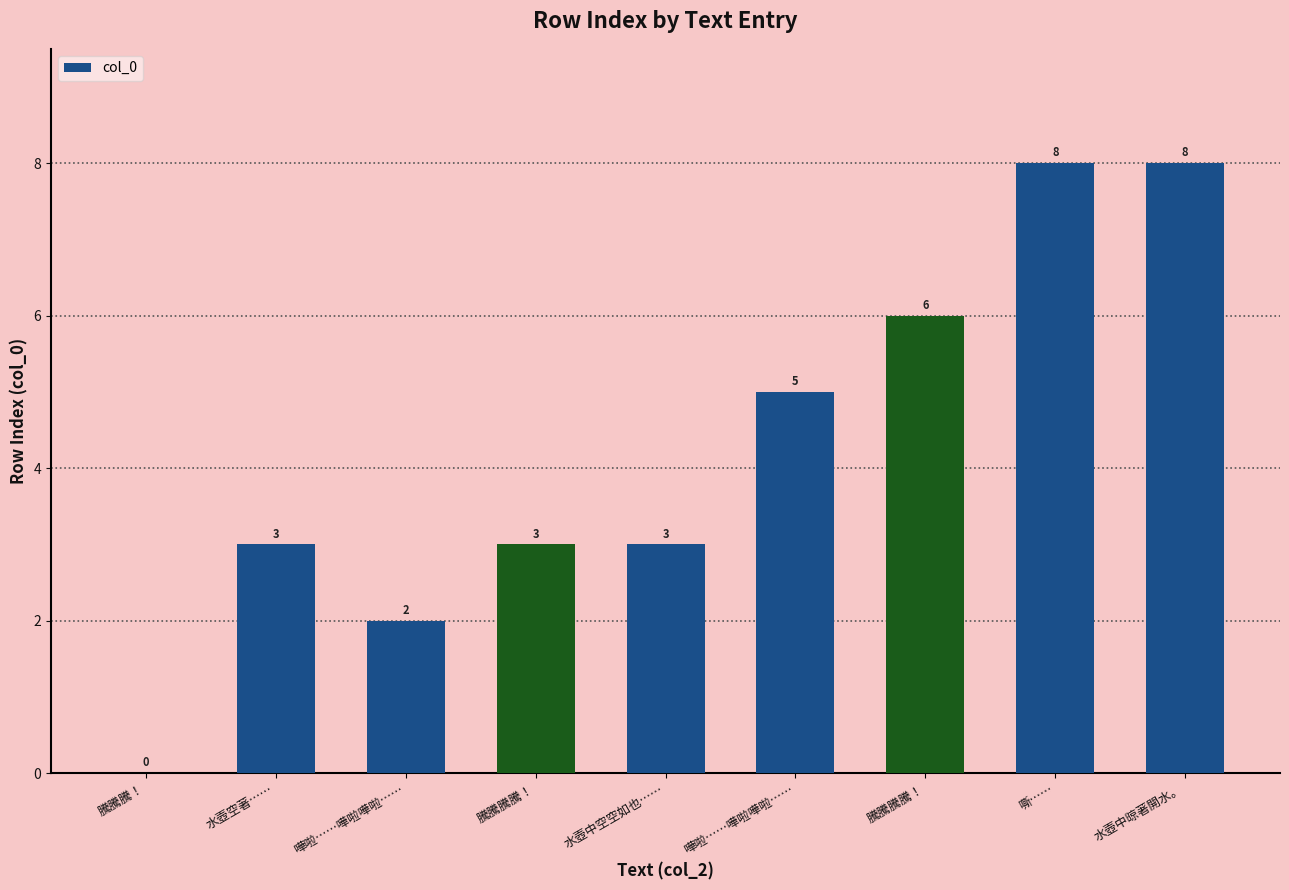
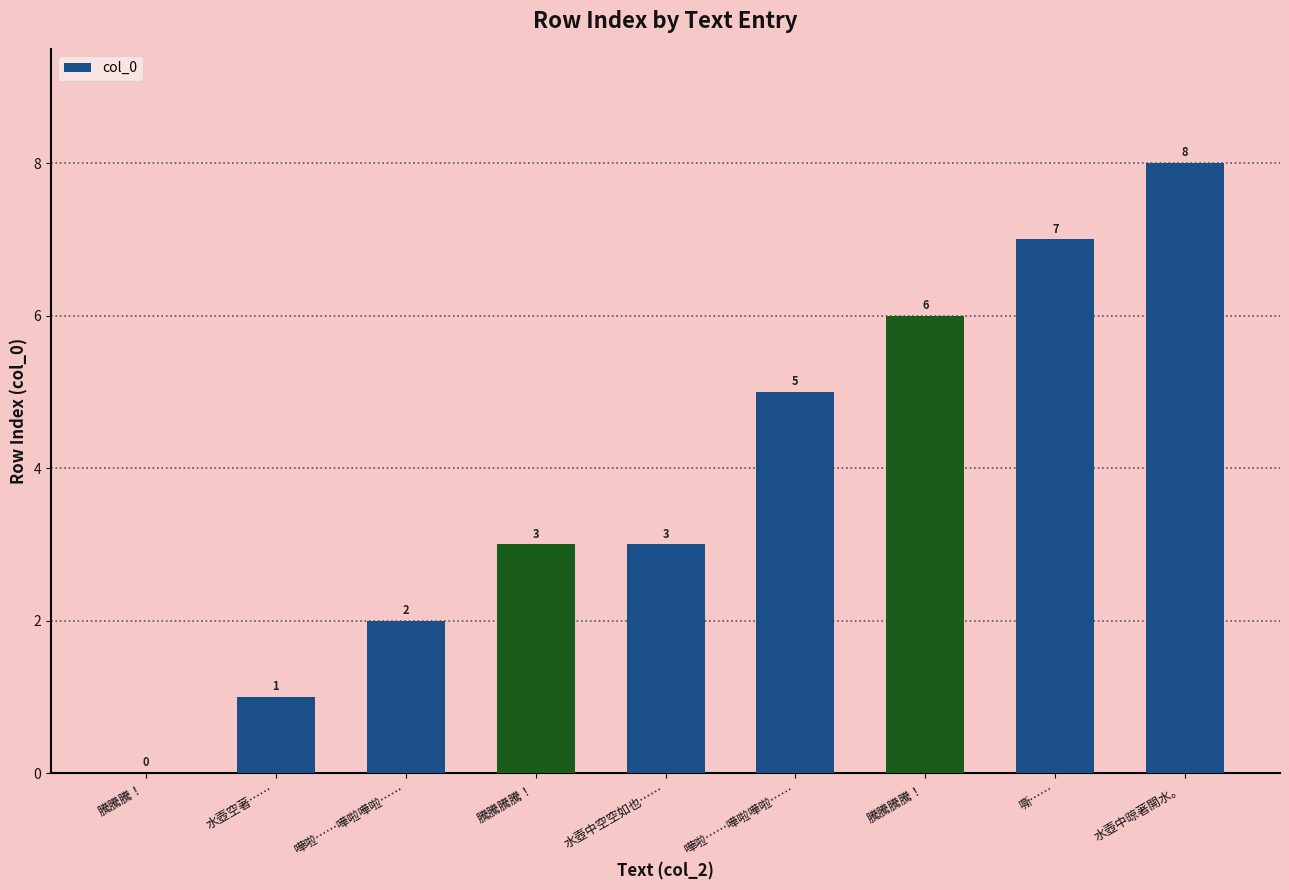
水壺空著……: 3 -> 1
嘶……: 8 -> 7
